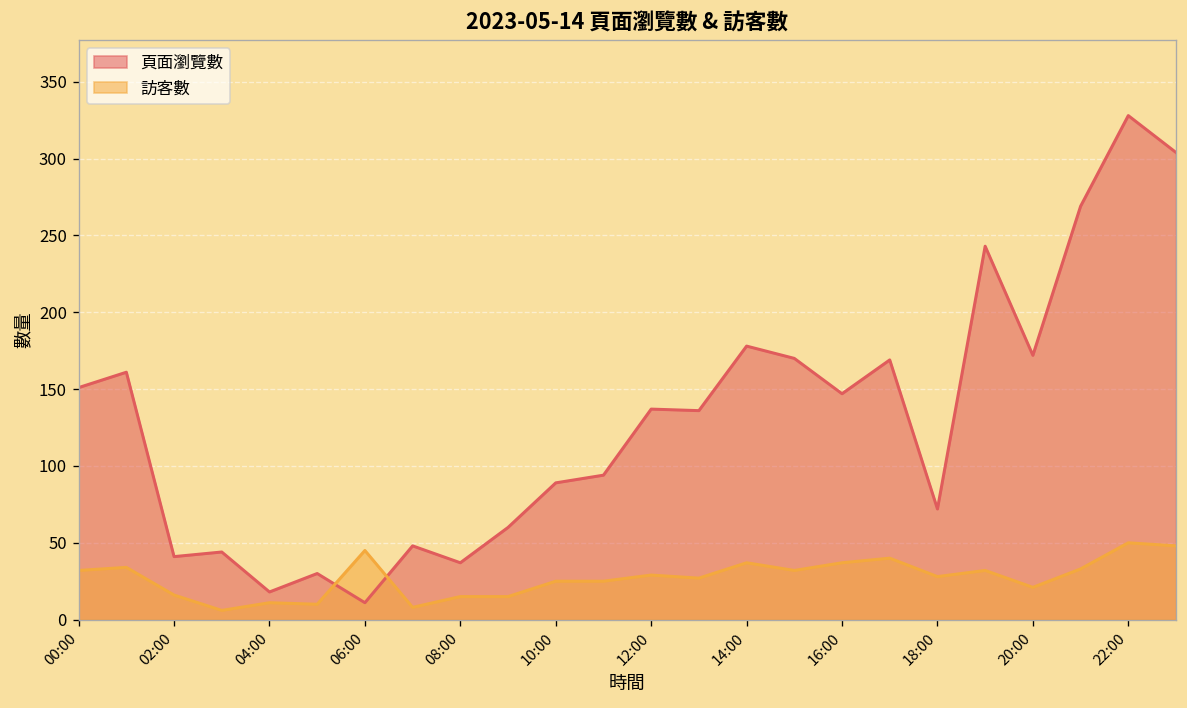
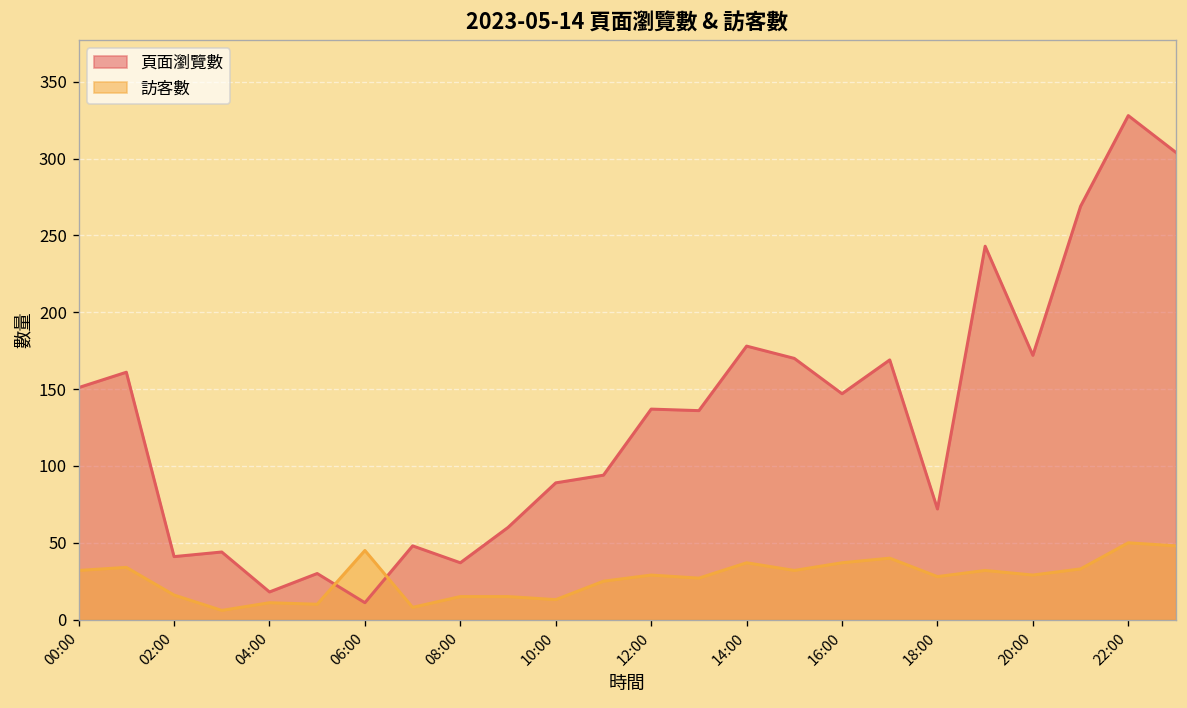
訪客數, 10:00: 25 -> 13
訪客數, 20:00: 21 -> 29
